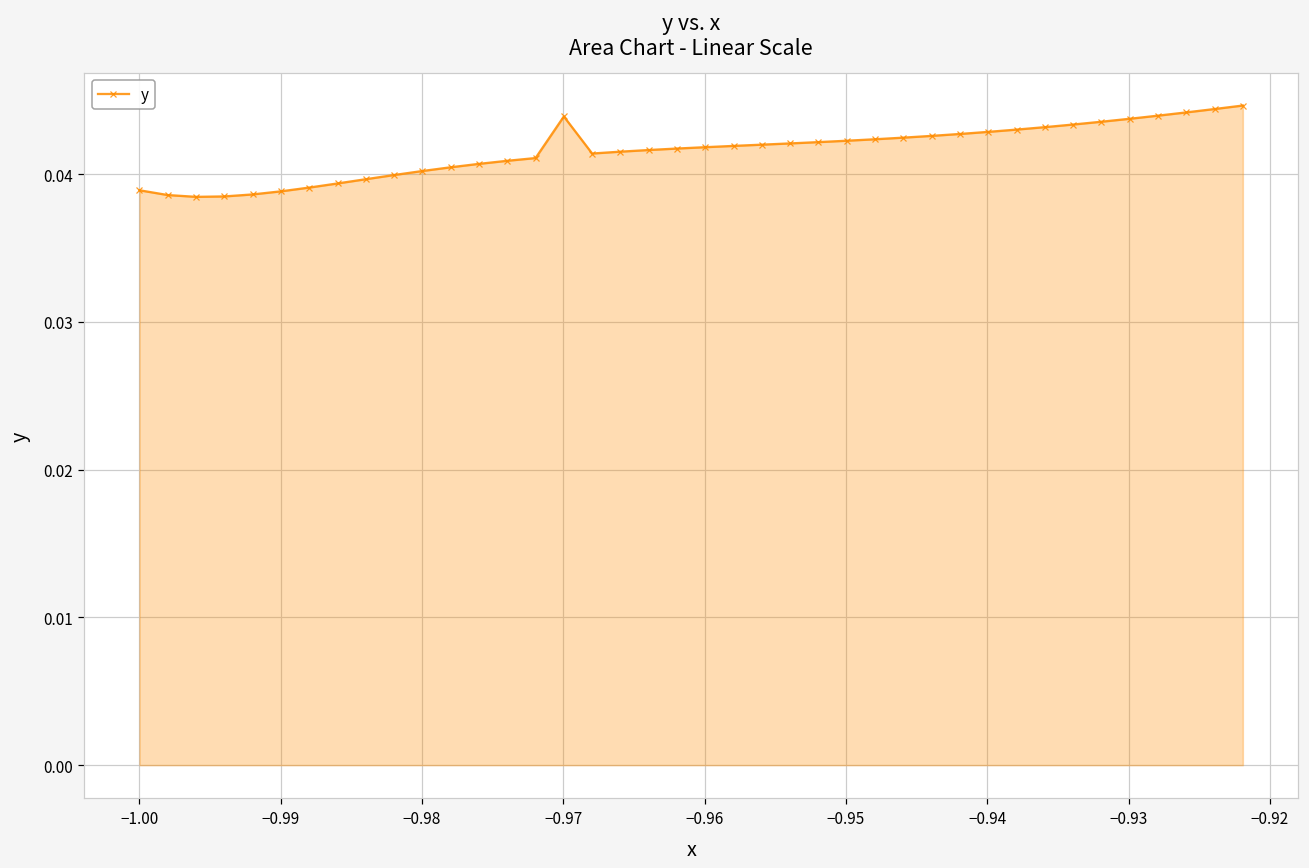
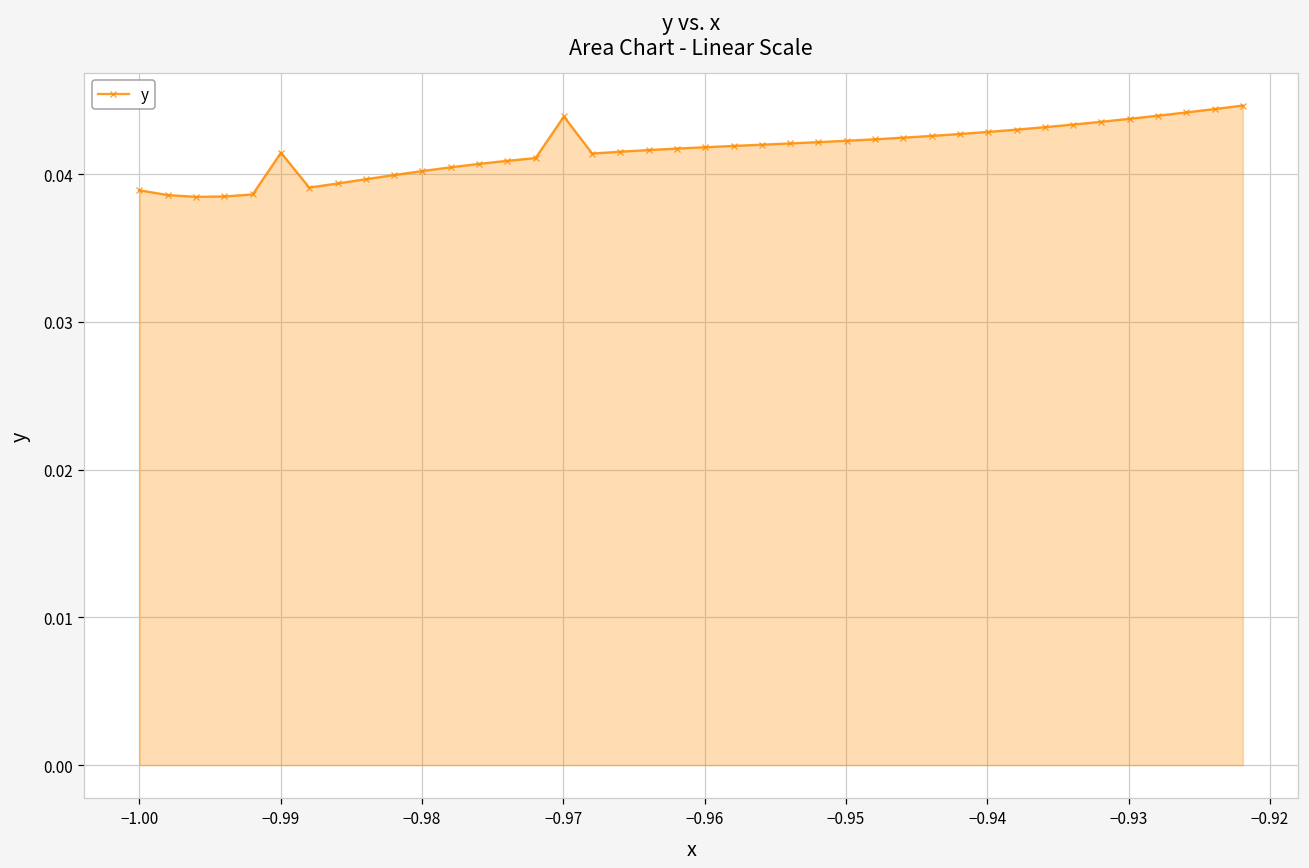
−0.99: 0.0388 -> 0.0414
